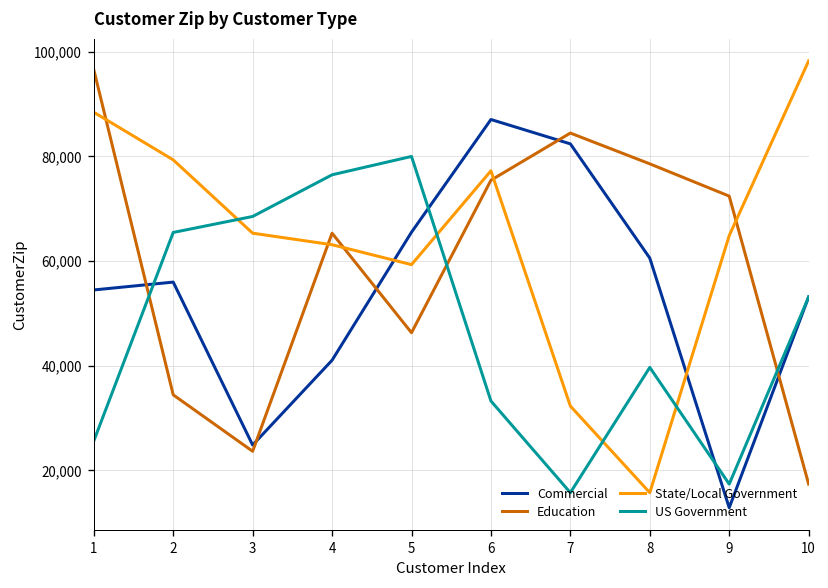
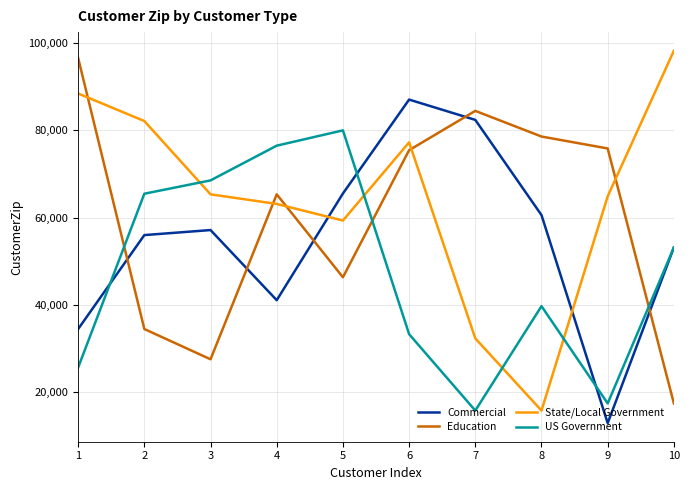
Commercial, 1: 54,000 -> 34,000
State/Local Government, 2: 79,000 -> 82,000
Commercial, 3: 25,000 -> 57,000
Education, 3: 24,000 -> 28,000
Education, 9: 72,000 -> 76,000
